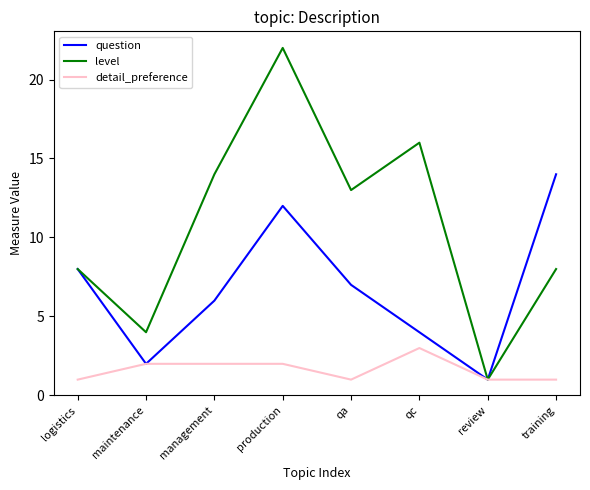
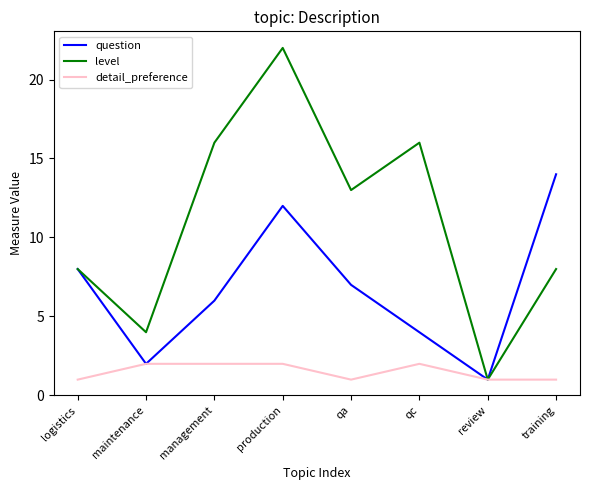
level, management: 14 -> 16
detail_preference, qc: 3 -> 2
